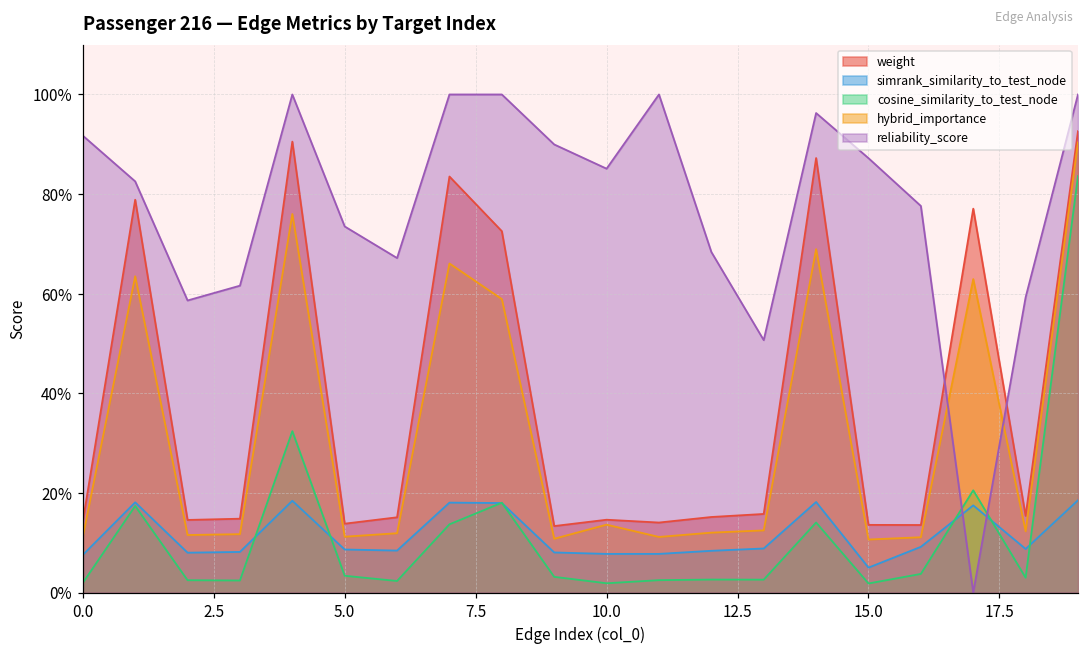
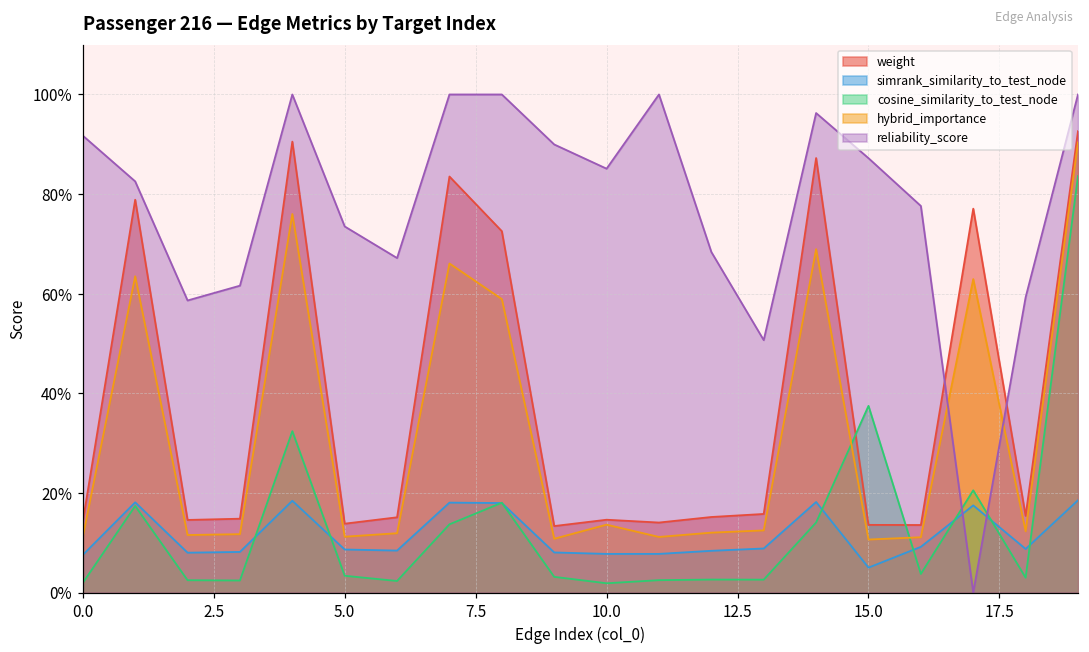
cosine_similarity_to_test_node, 15.0: 2% -> 37%
